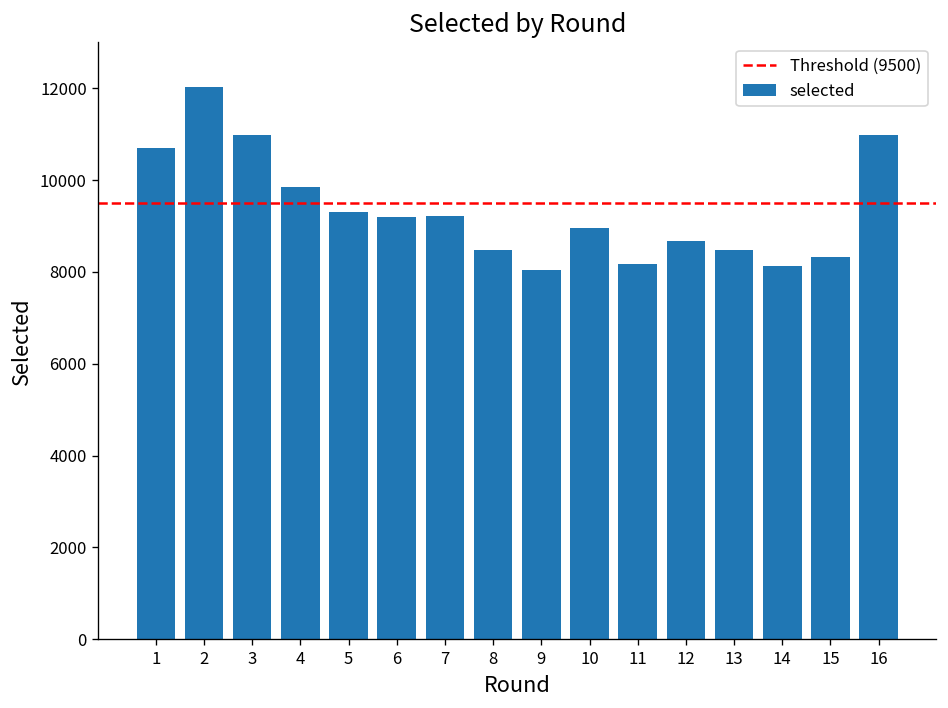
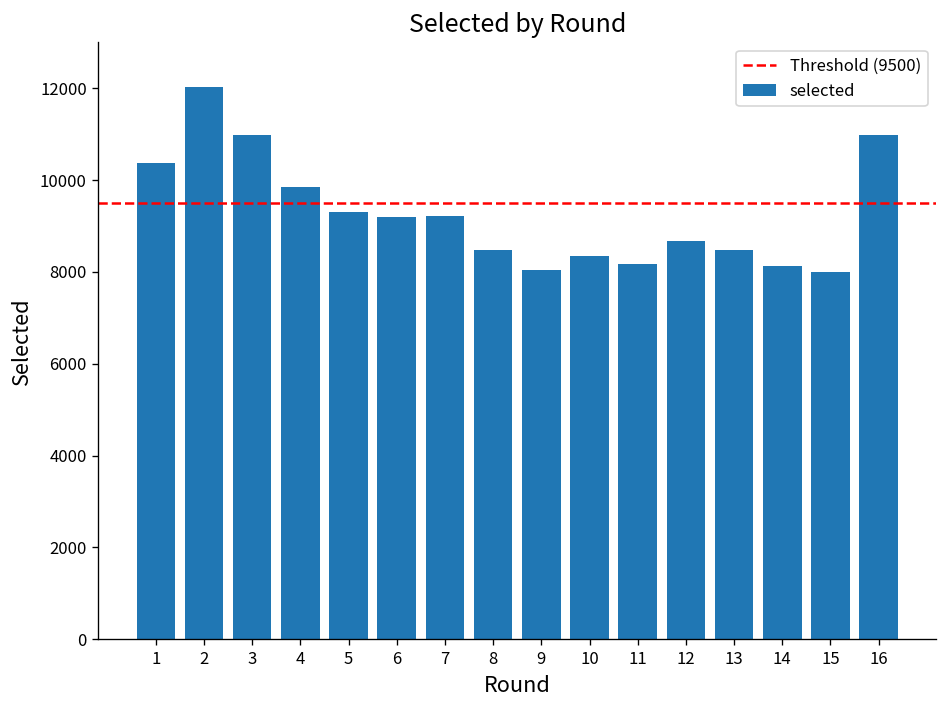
1: 10700 -> 10400
10: 9000 -> 8300
15: 8300 -> 8000
